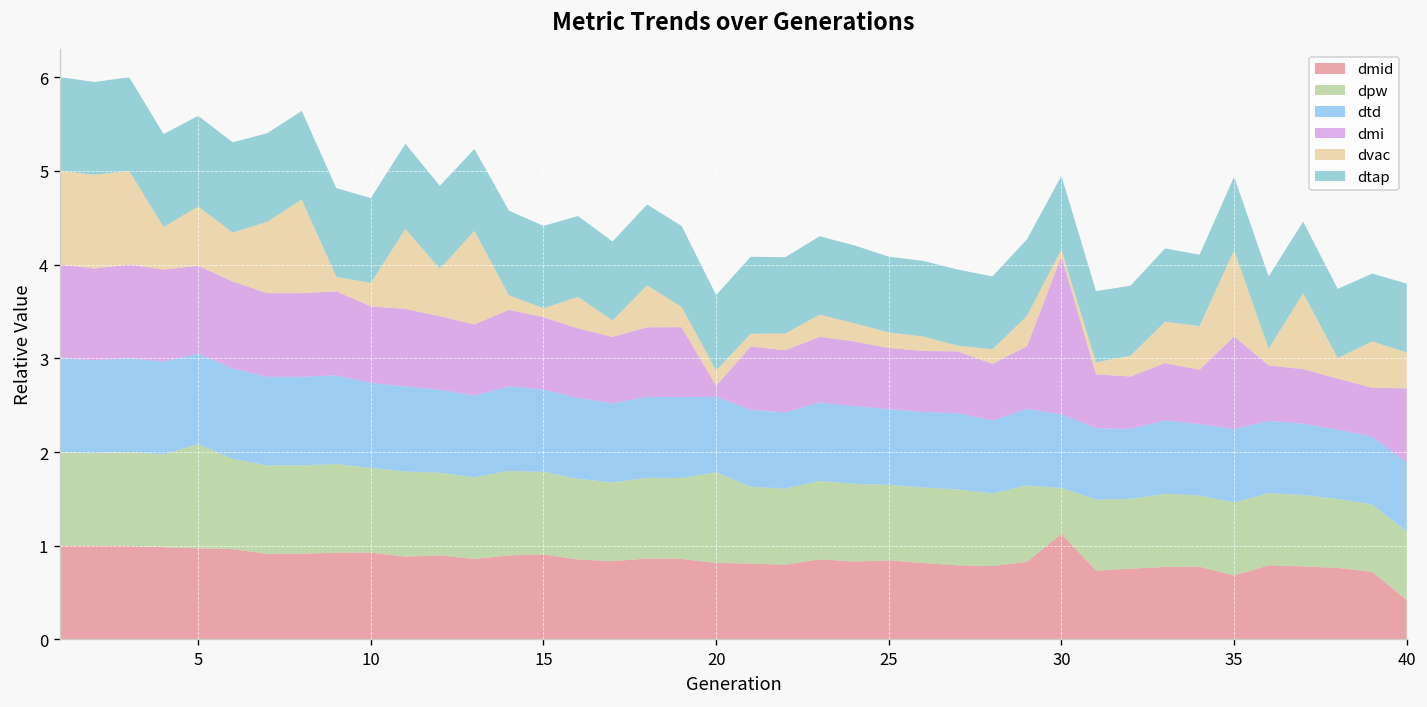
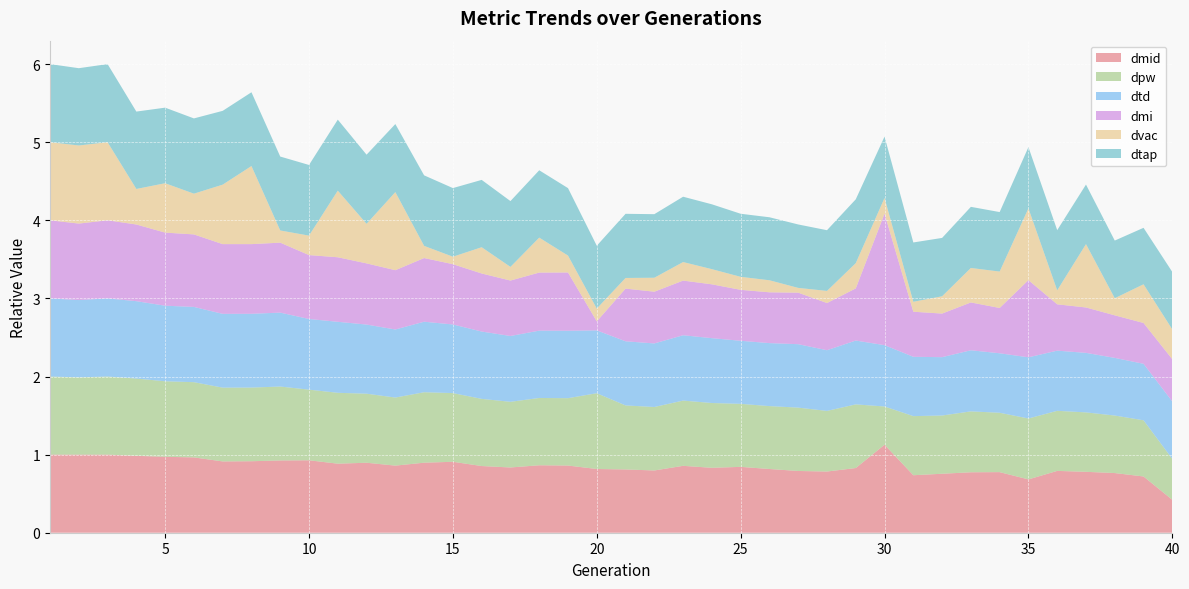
dpw, 5: 1.1 -> 1.0
dvac, 30: 0.1 -> 0.2
dpw, 40: 0.7 -> 0.5
dmi, 40: 0.8 -> 0.5
